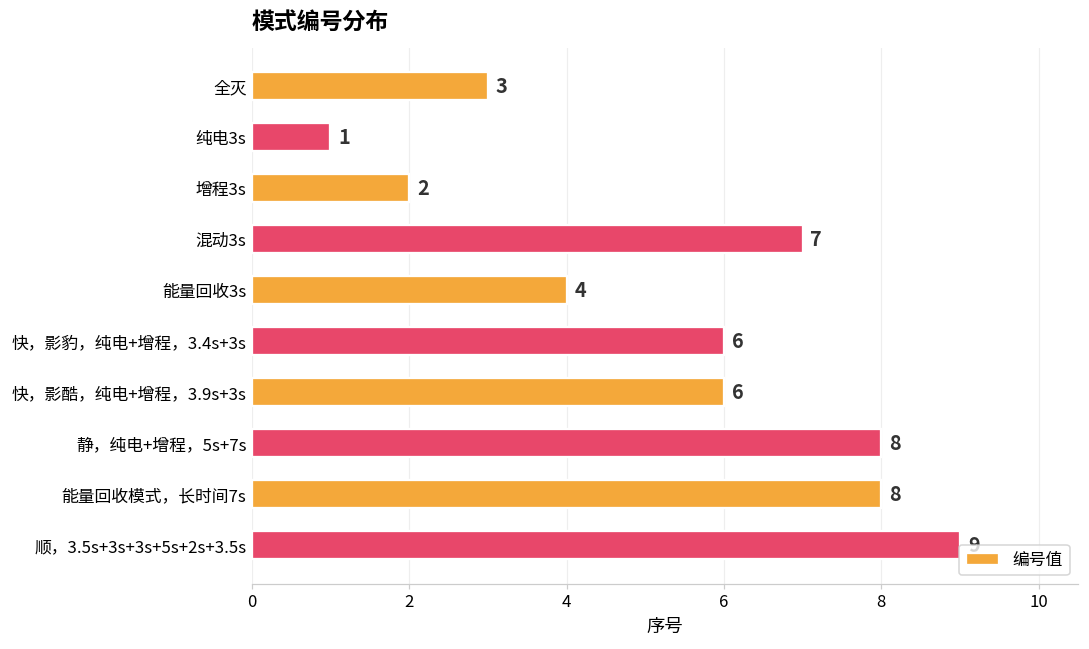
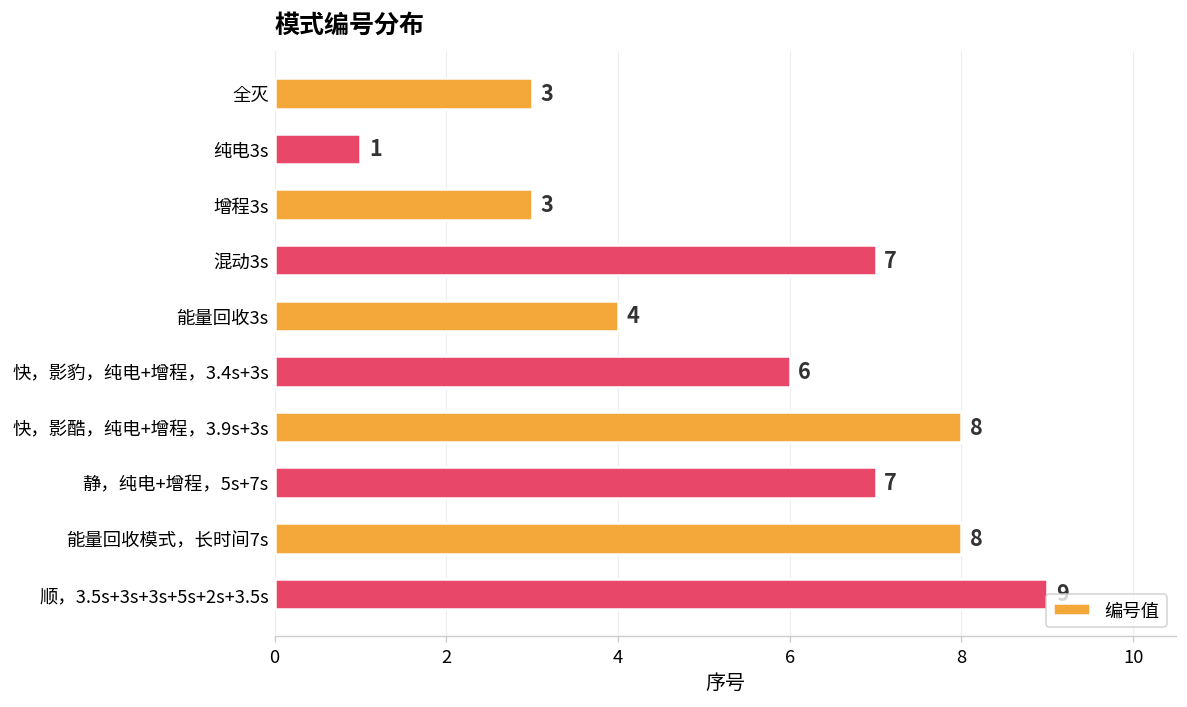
增程3s: 2 -> 3
快，影酷，纯电+增程，3.9s+3s: 6 -> 8
静，纯电+增程，5s+7s: 8 -> 7
